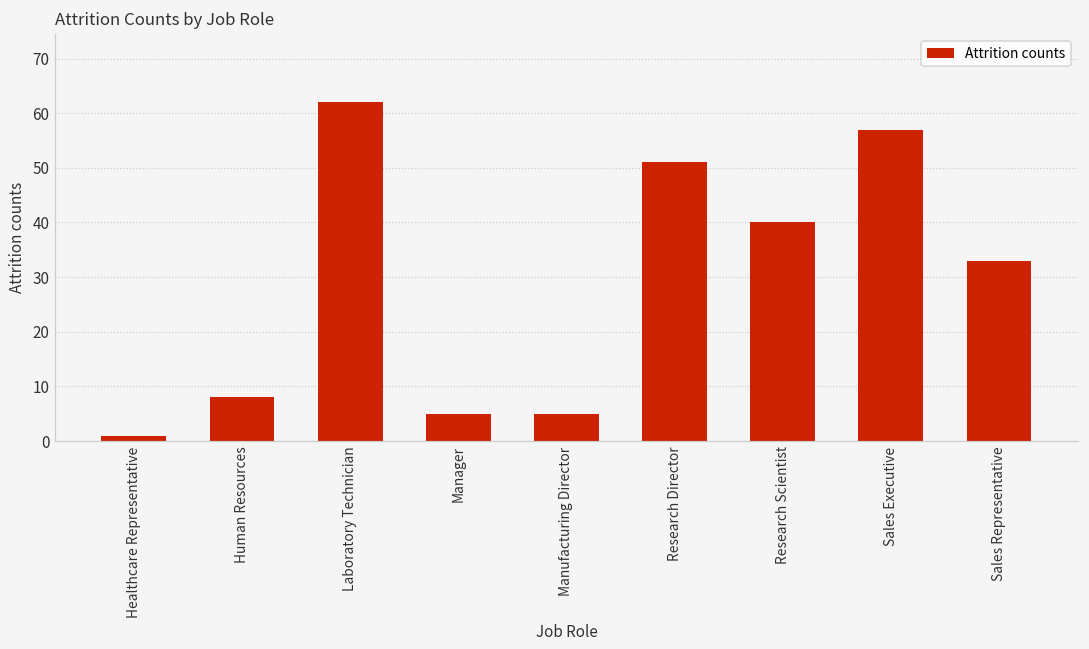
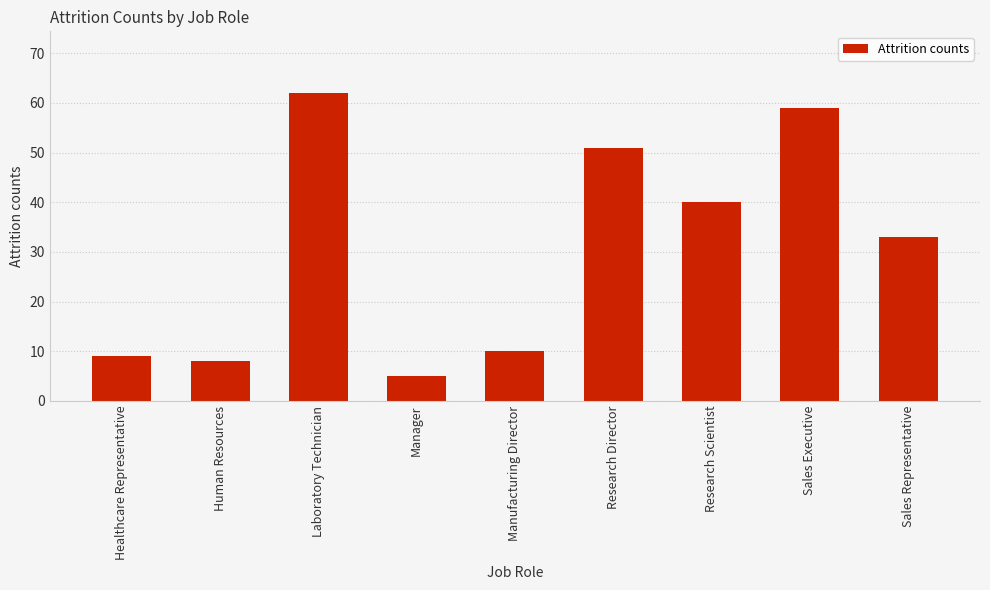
Healthcare Representative: 1 -> 9
Manufacturing Director: 5 -> 10
Sales Executive: 57 -> 59
